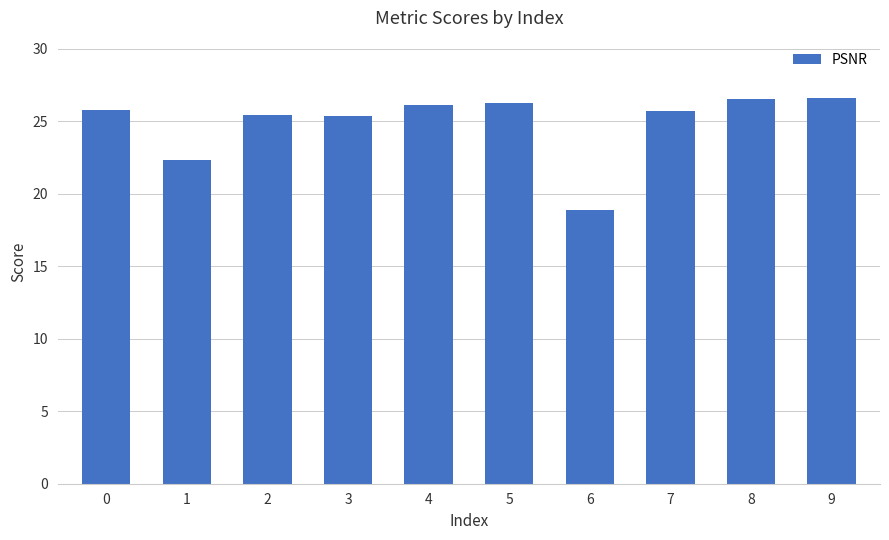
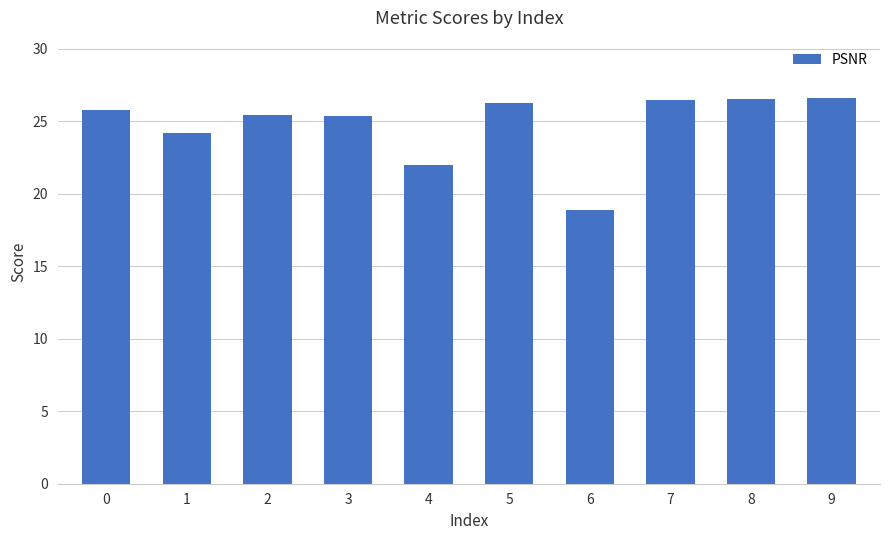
1: 22.3 -> 24.2
4: 26.1 -> 22.0
7: 25.7 -> 26.4
